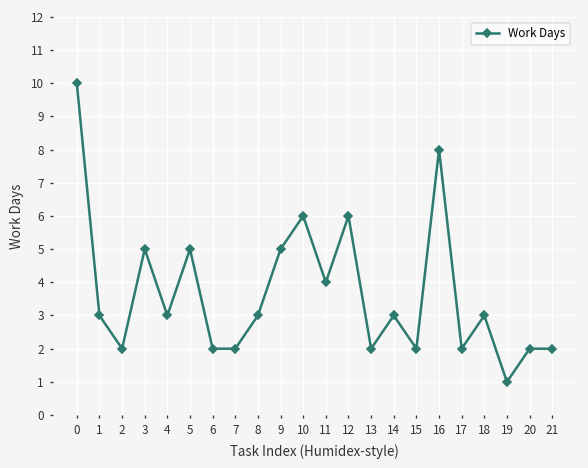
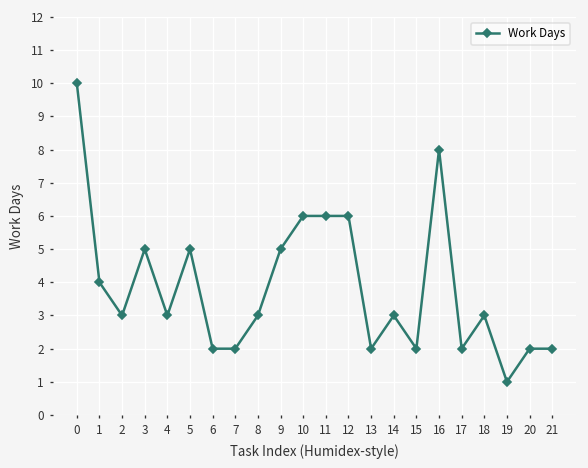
1: 3 -> 4
2: 2 -> 3
11: 4 -> 6
